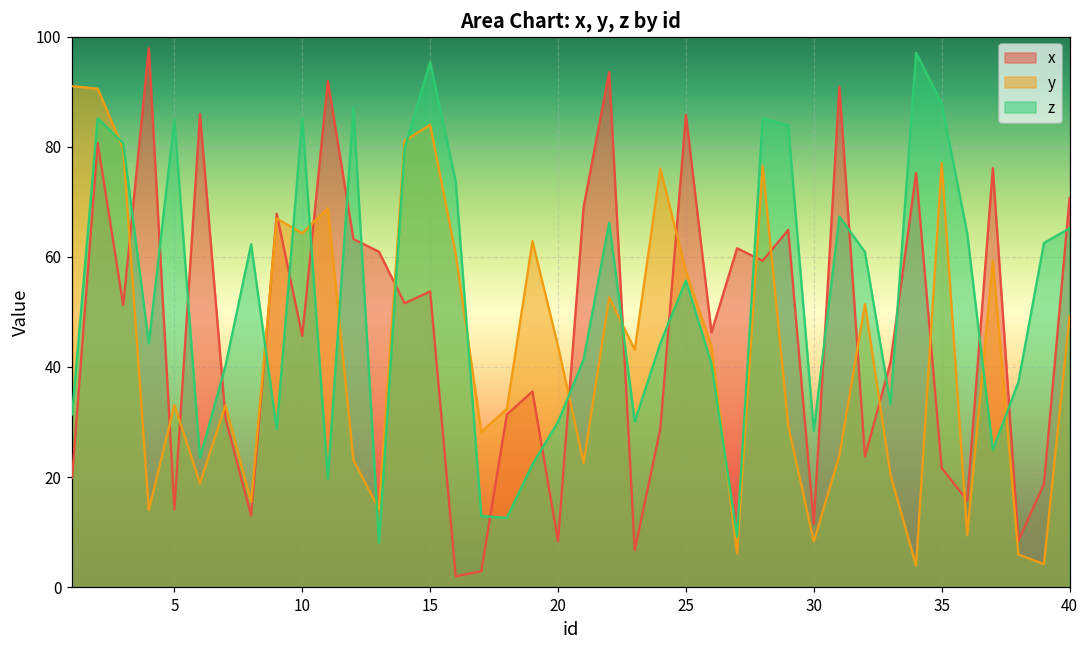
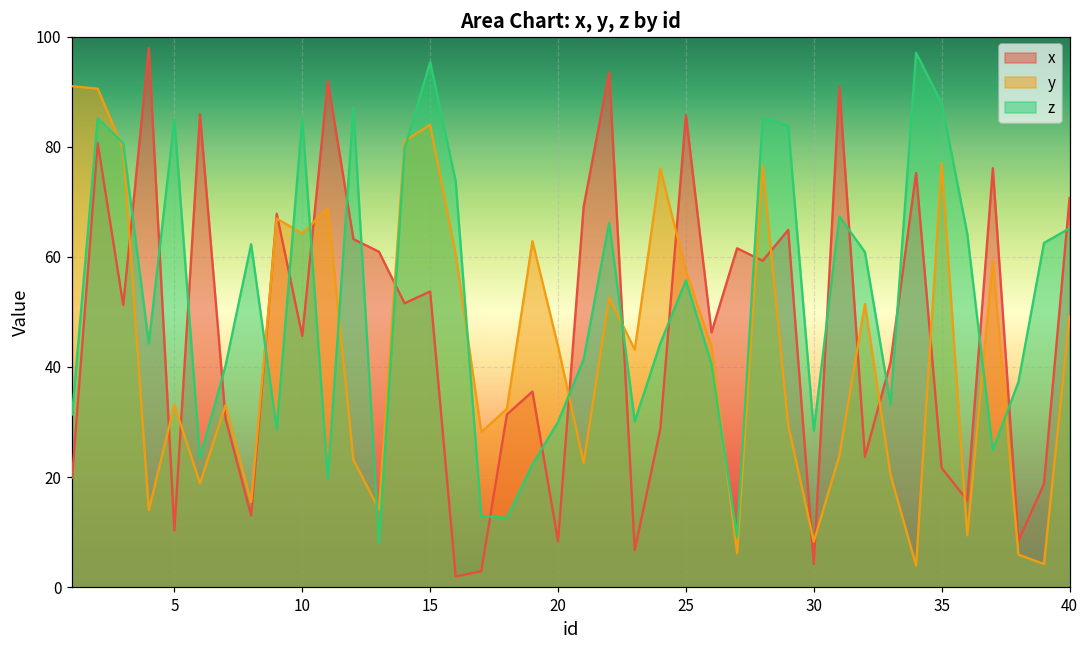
x, 5: 14 -> 10
x, 30: 11 -> 4
